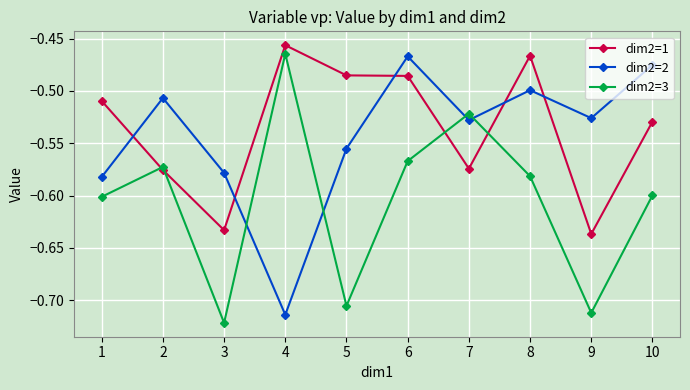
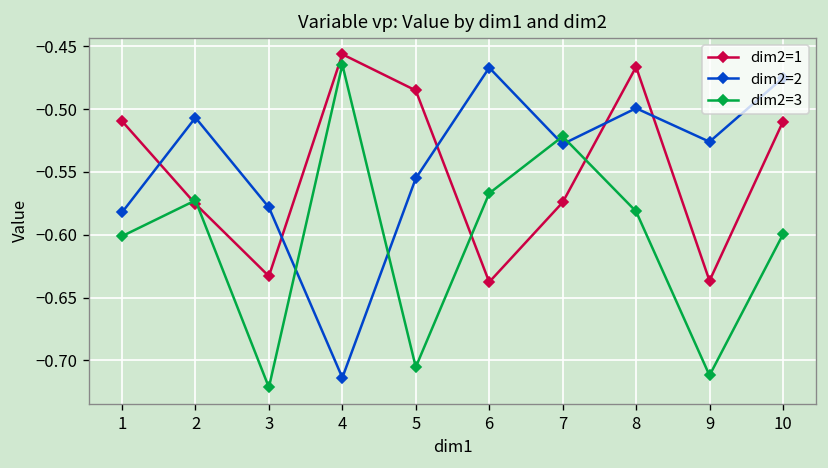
dim2=1, 6: -0.486 -> -0.638
dim2=1, 10: -0.529 -> -0.510
